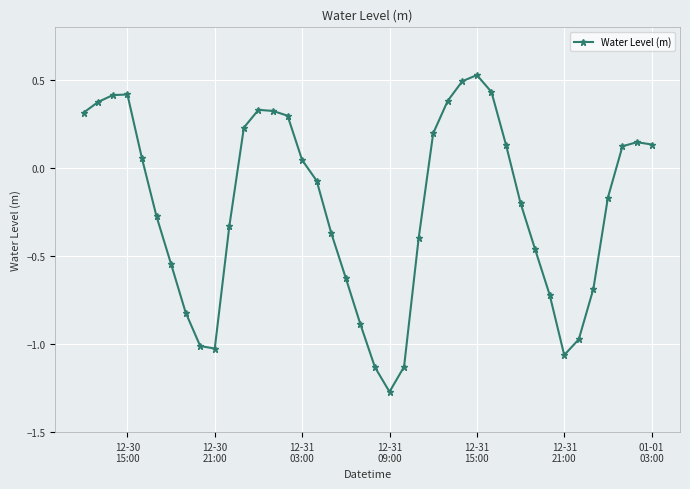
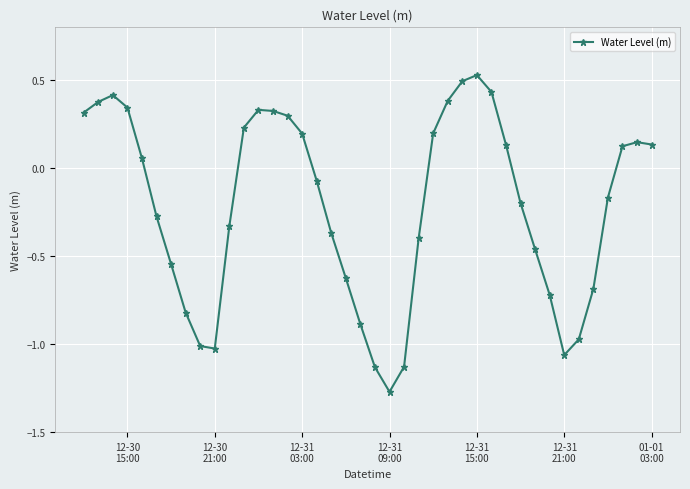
12-30 15:00: 0.42 -> 0.34
12-31 03:00: 0.05 -> 0.20
